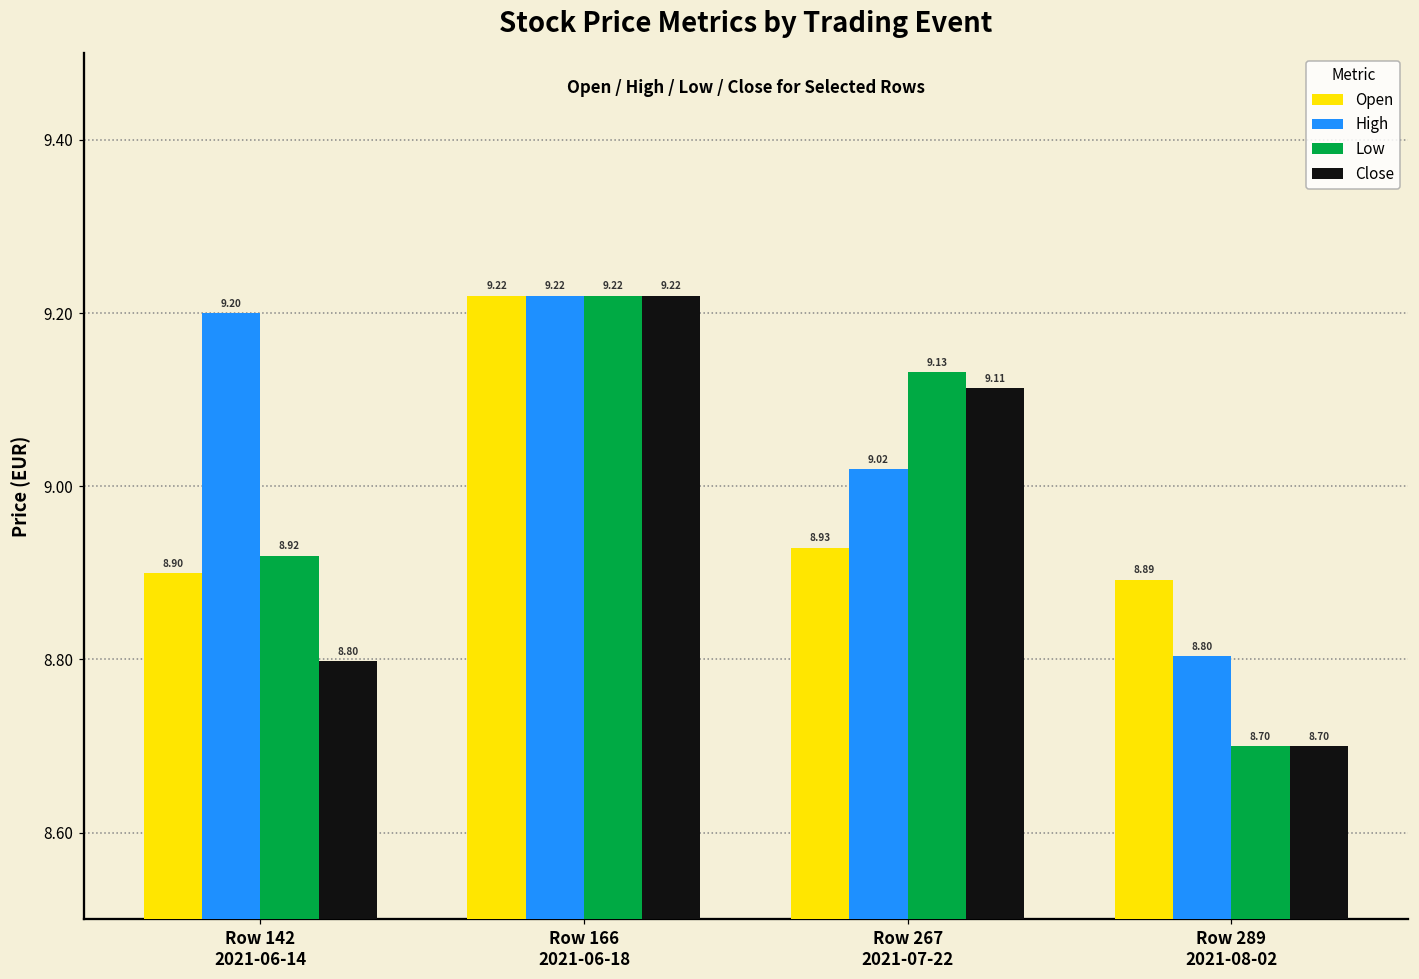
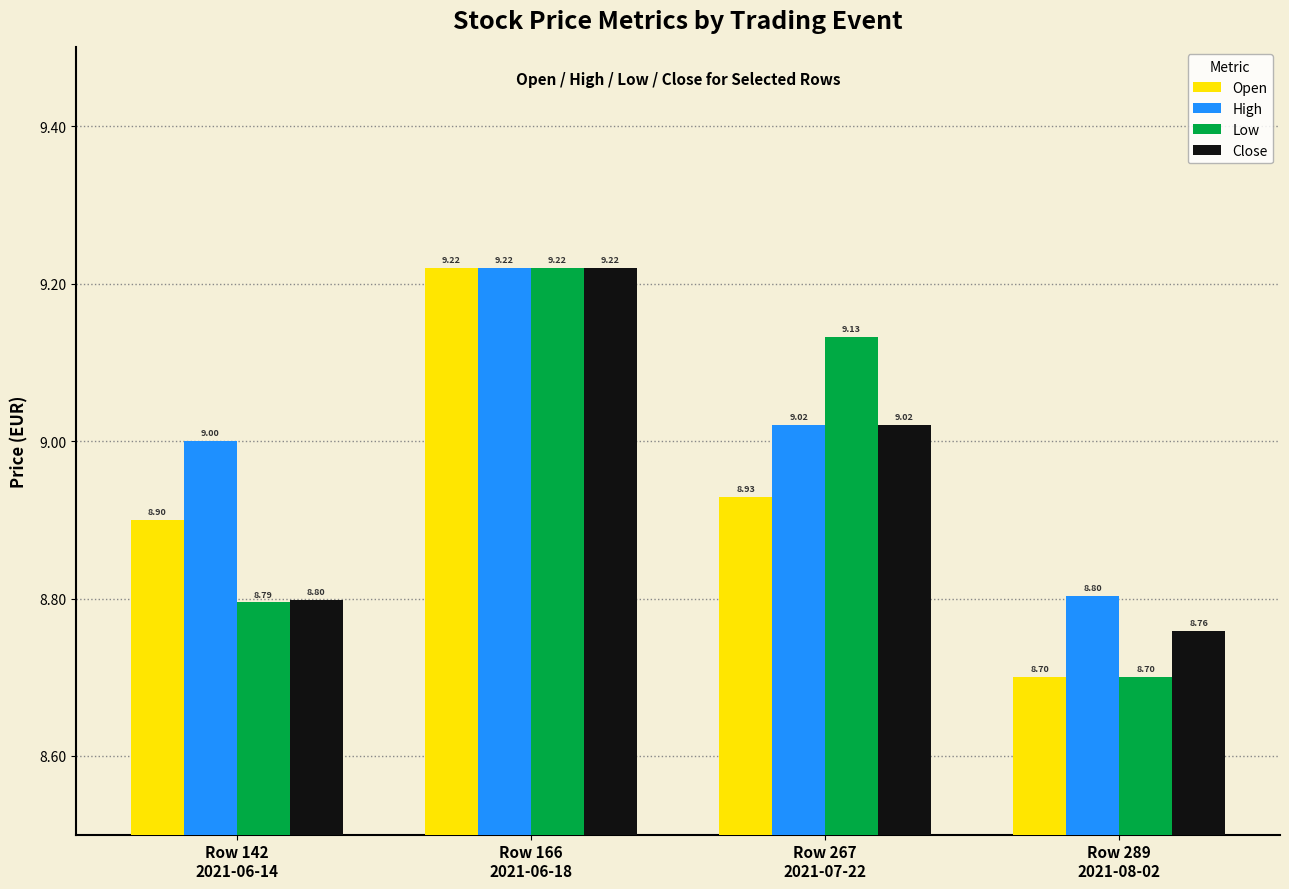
High, Row 142 2021-06-14: 9.20 -> 9.00
Low, Row 142 2021-06-14: 8.92 -> 8.79
Close, Row 267 2021-07-22: 9.11 -> 9.02
Open, Row 289 2021-08-02: 8.89 -> 8.70
Close, Row 289 2021-08-02: 8.70 -> 8.76
